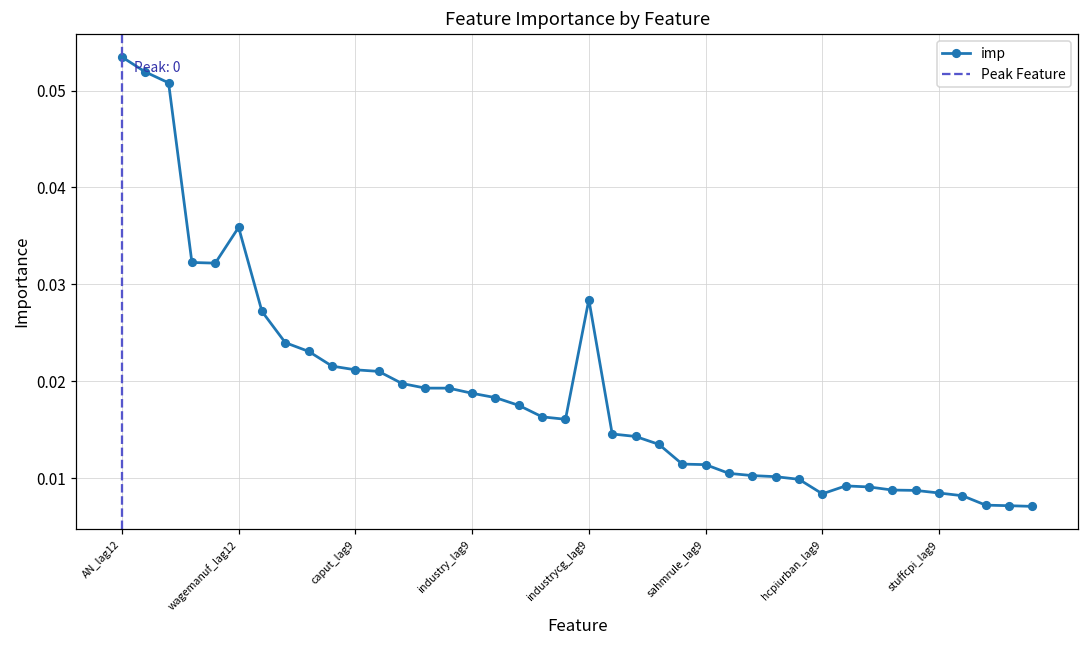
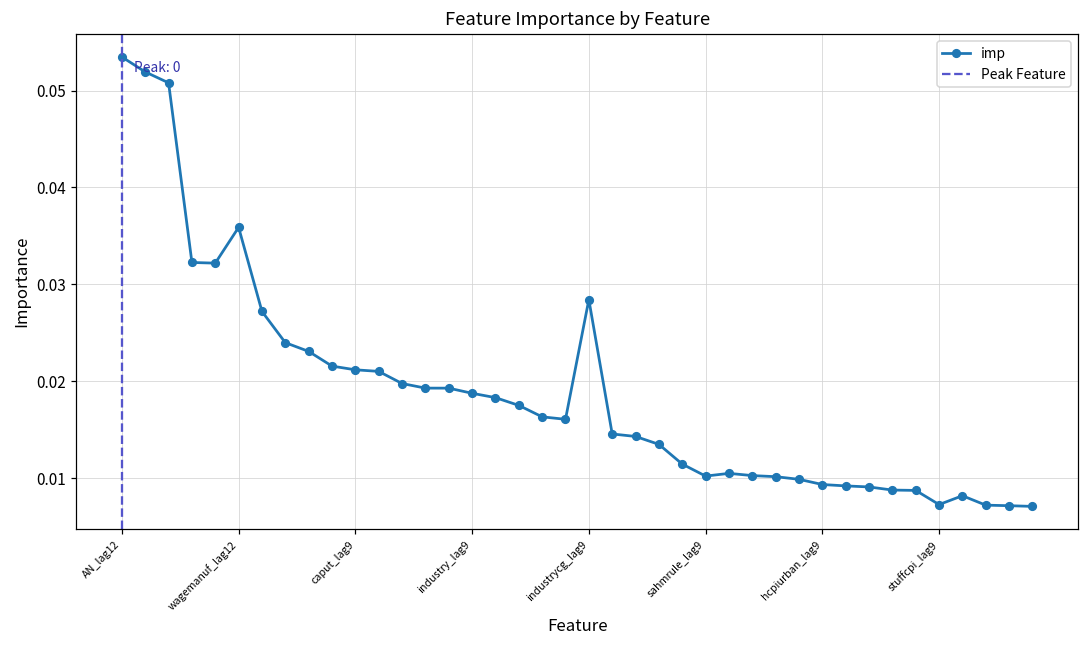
sahmrule_lag9: 0.011 -> 0.010
hcpiurban_lag9: 0.008 -> 0.009
stuffcpi_lag9: 0.008 -> 0.007
